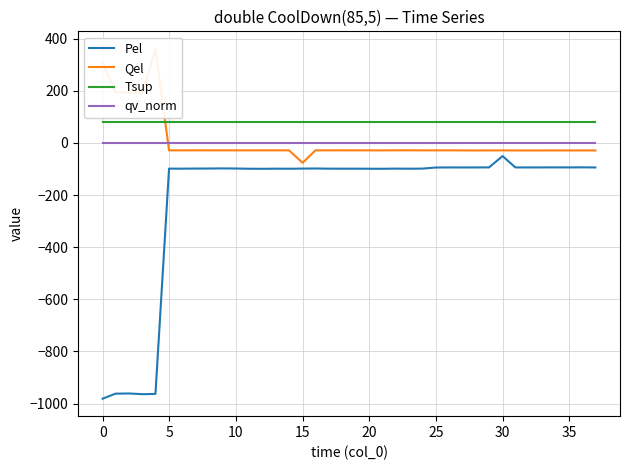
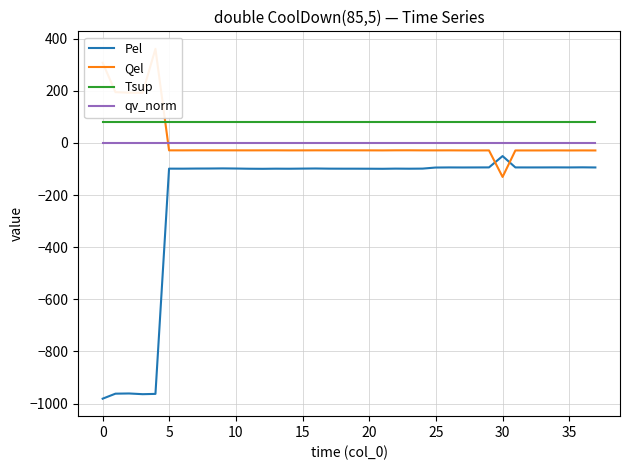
Qel, 15: -80 -> -30
Qel, 30: -30 -> -130
